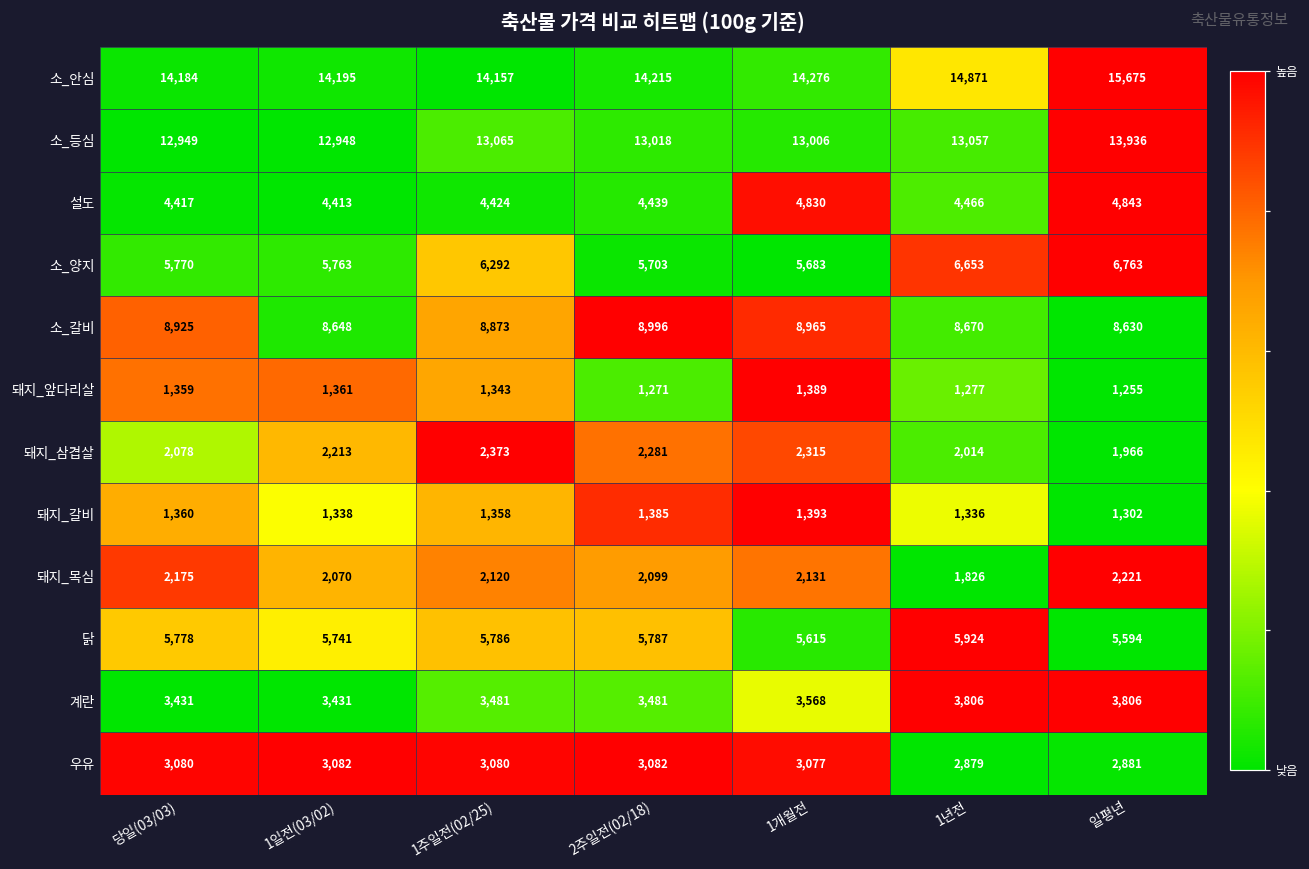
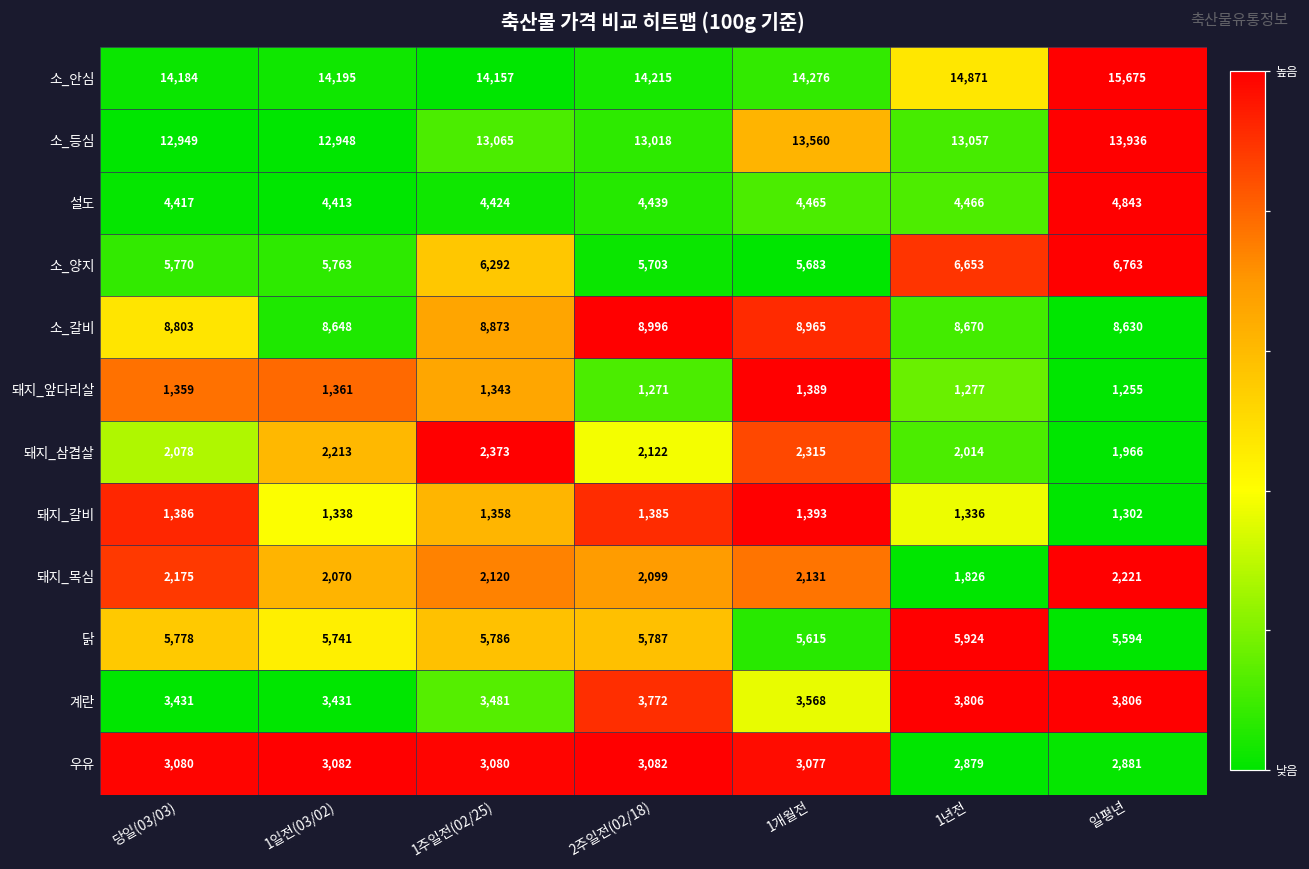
소_등심, 1개월전: 13,006 -> 13,560
설도, 1개월전: 4,830 -> 4,465
소_갈비, 당일(03/03): 8,925 -> 8,803
돼지_삼겹살, 2주일전(02/18): 2,281 -> 2,122
돼지_갈비, 당일(03/03): 1,360 -> 1,386
계란, 2주일전(02/18): 3,481 -> 3,772
